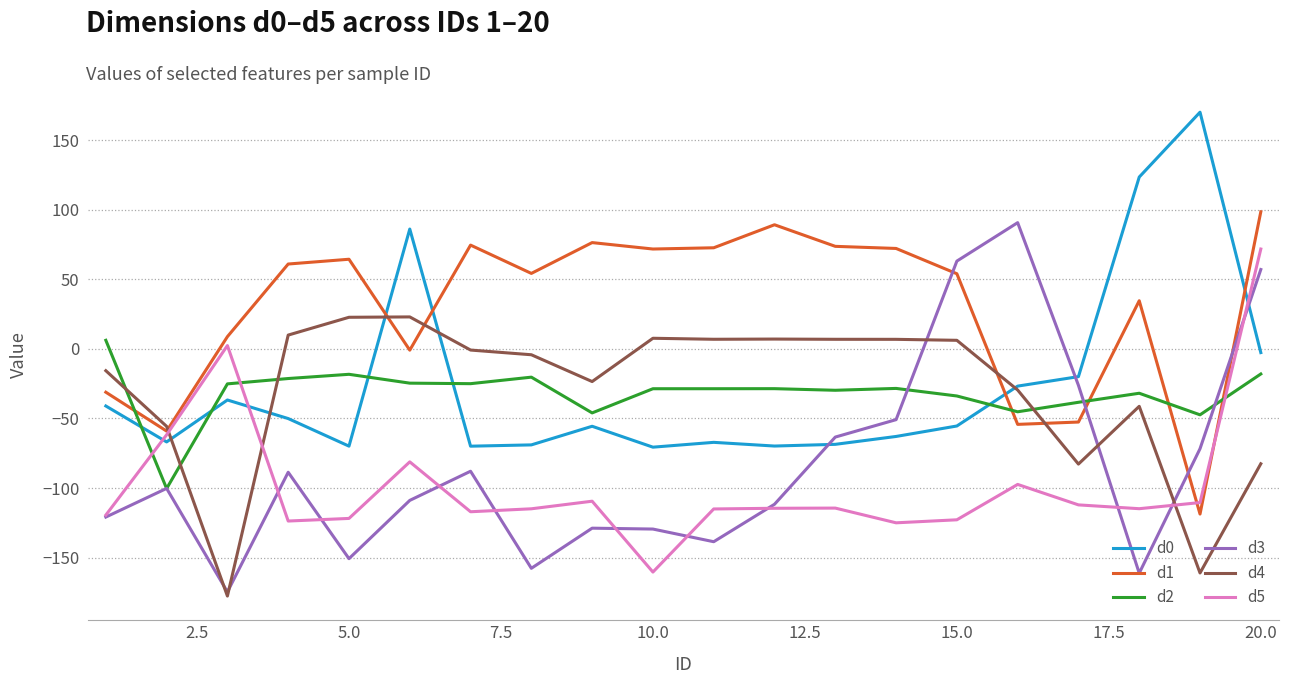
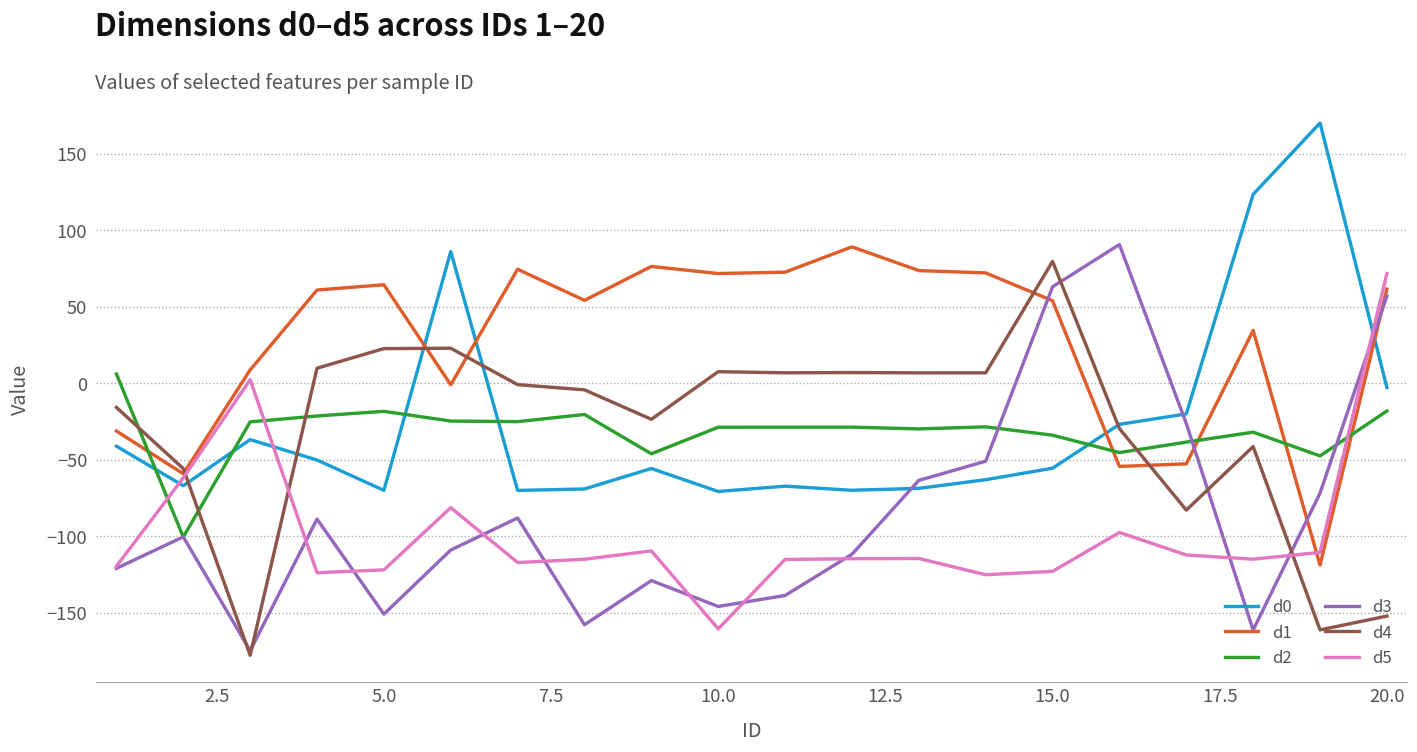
d3, 10.0: -129 -> -146
d4, 15.0: 6 -> 80
d1, 20.0: 99 -> 62
d4, 20.0: -83 -> -152
